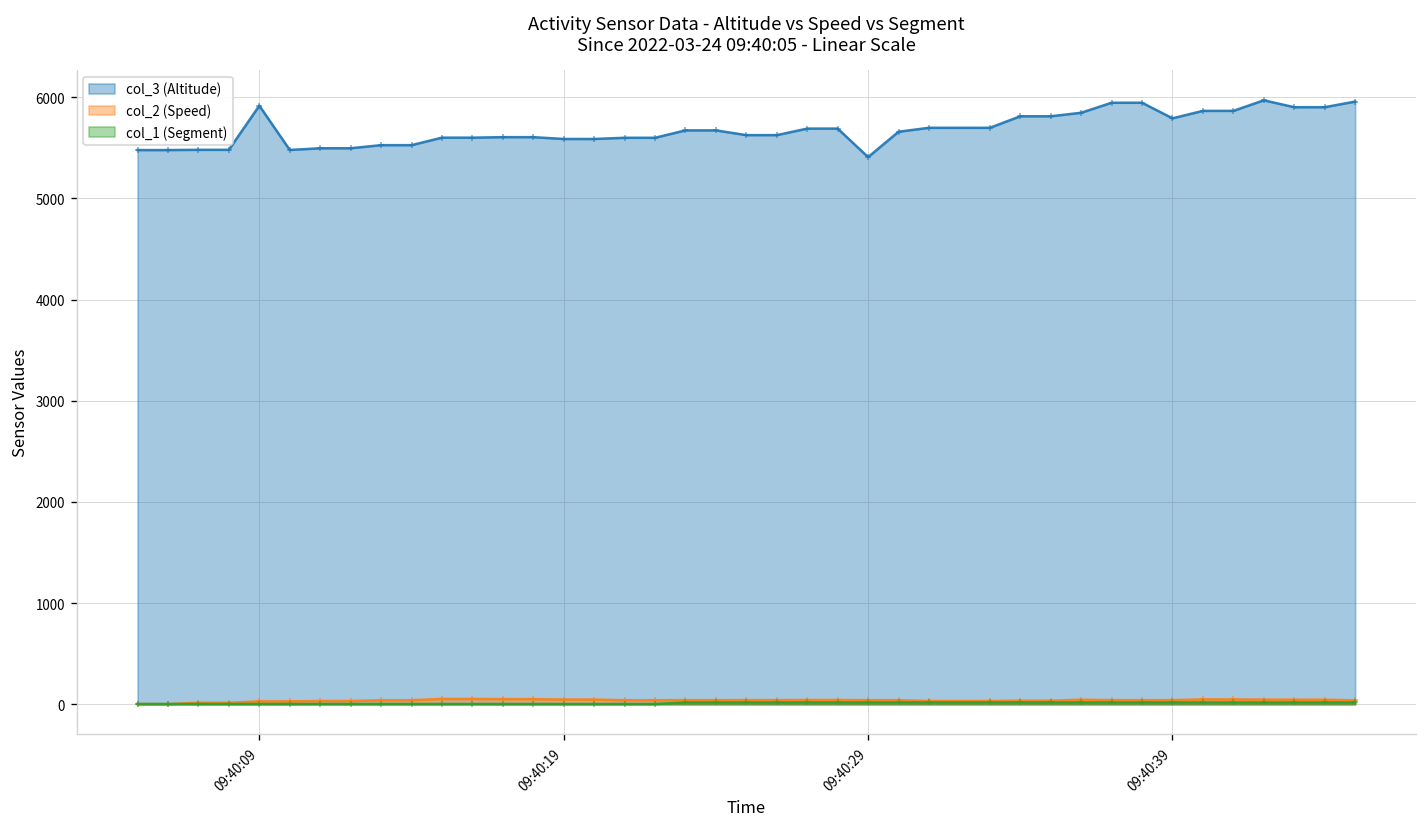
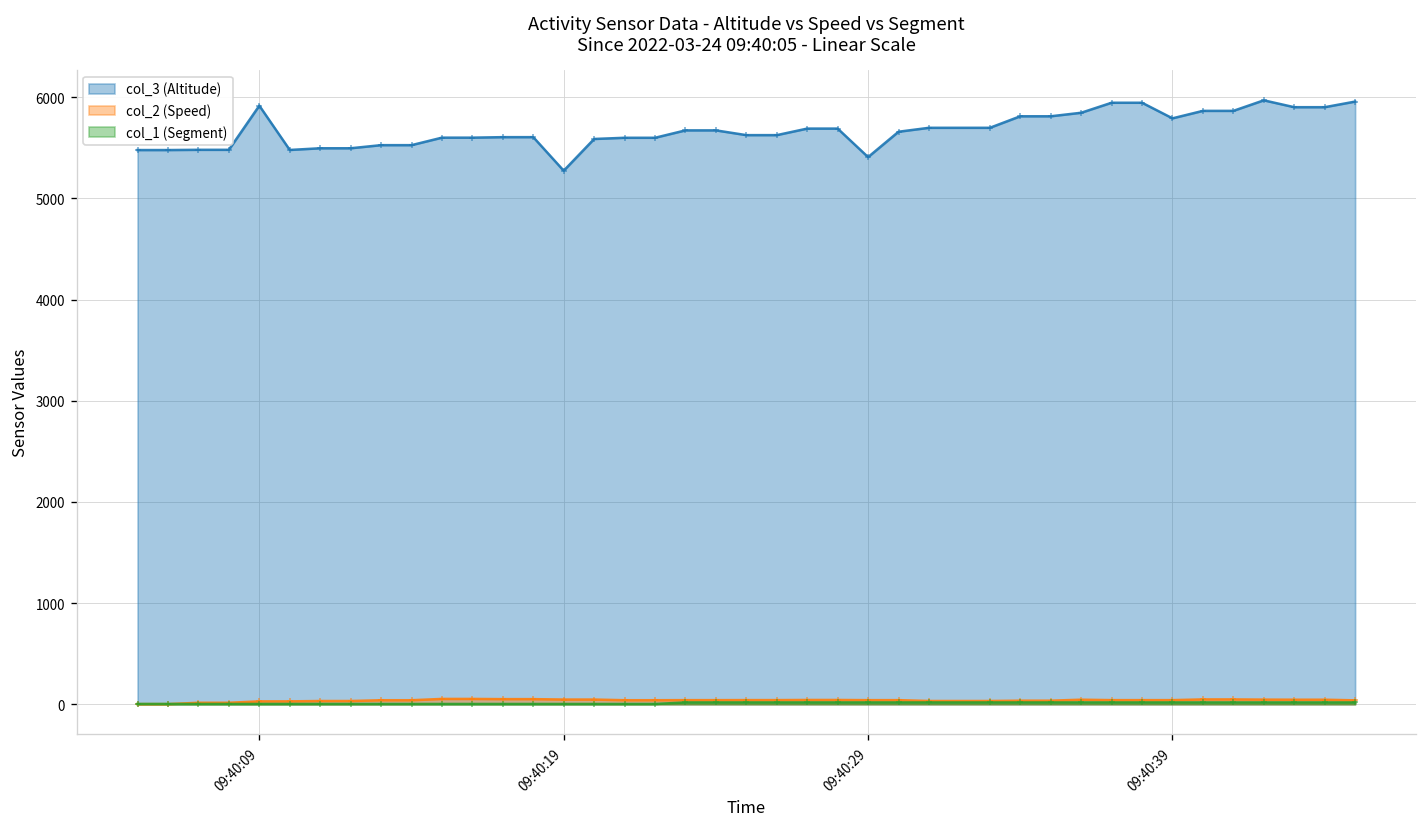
col_3 (Altitude), 09:40:19: 5600 -> 5300
